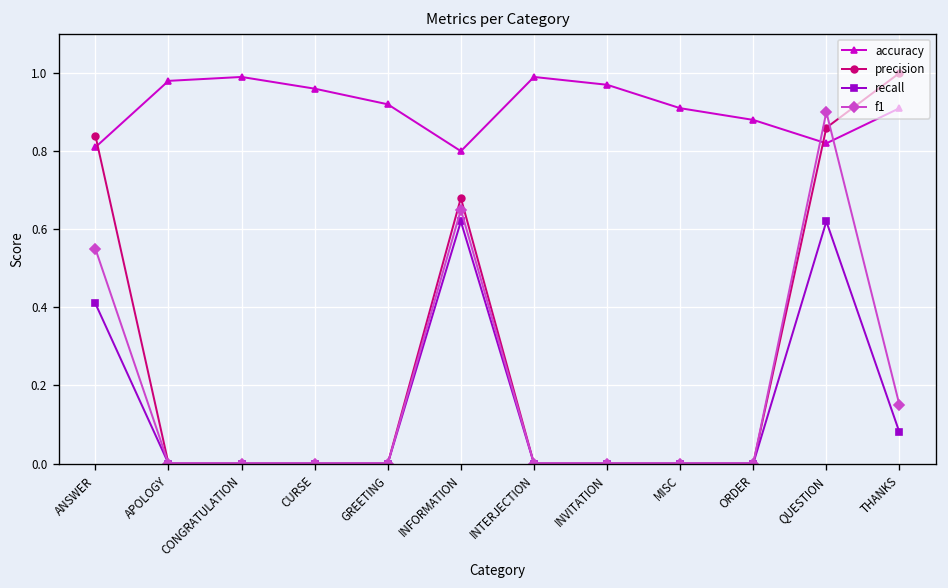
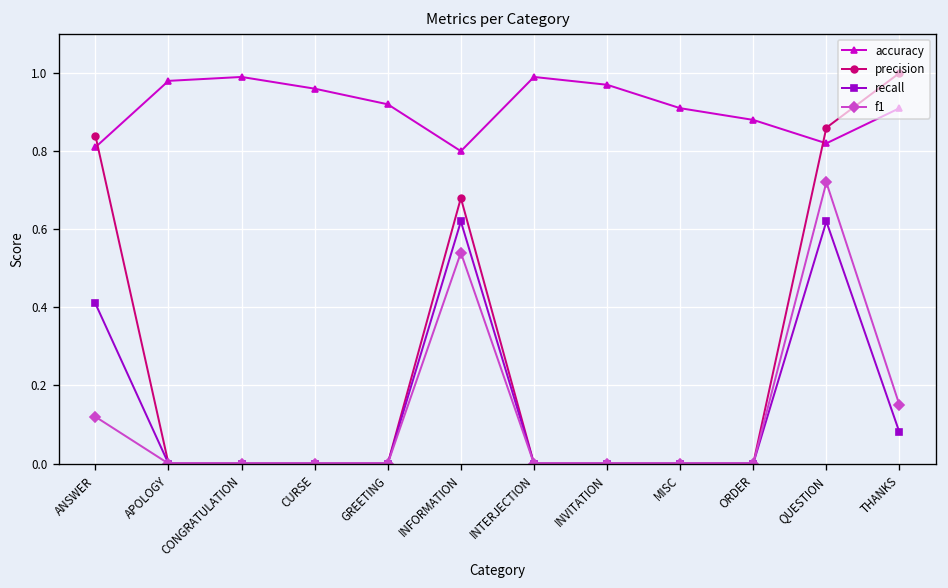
f1, ANSWER: 0.55 -> 0.12
f1, INFORMATION: 0.65 -> 0.54
f1, QUESTION: 0.90 -> 0.72
